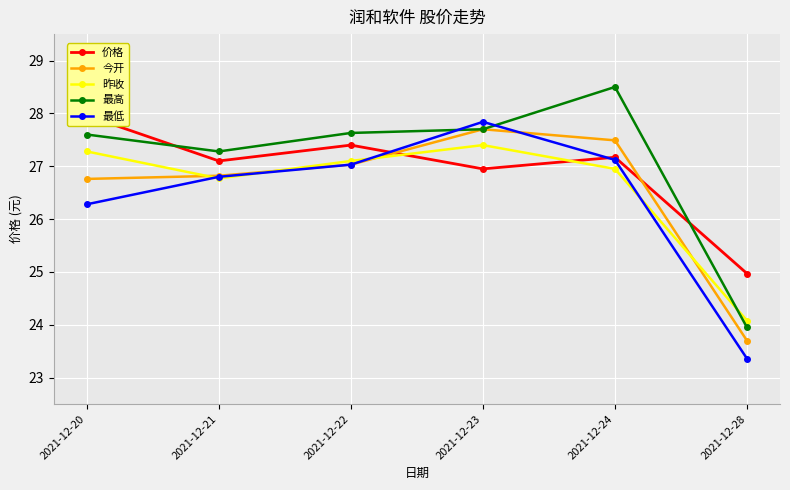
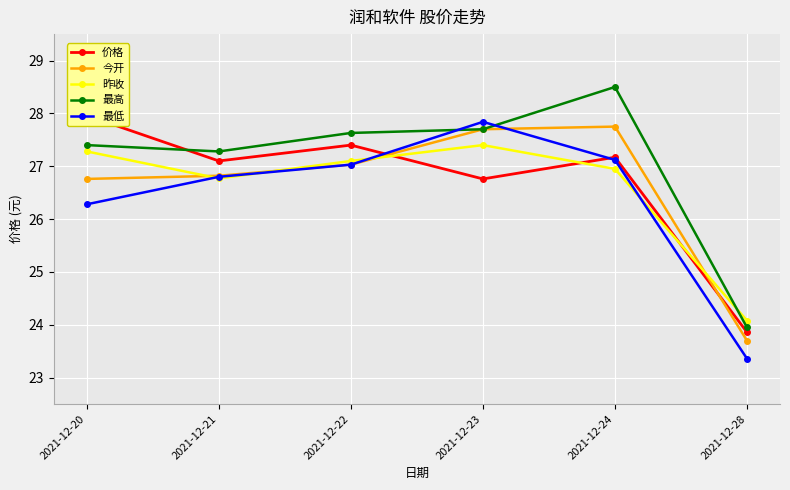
最高, 2021-12-20: 27.6 -> 27.4
价格, 2021-12-23: 27.0 -> 26.8
今开, 2021-12-24: 27.5 -> 27.8
价格, 2021-12-28: 25.0 -> 23.9
